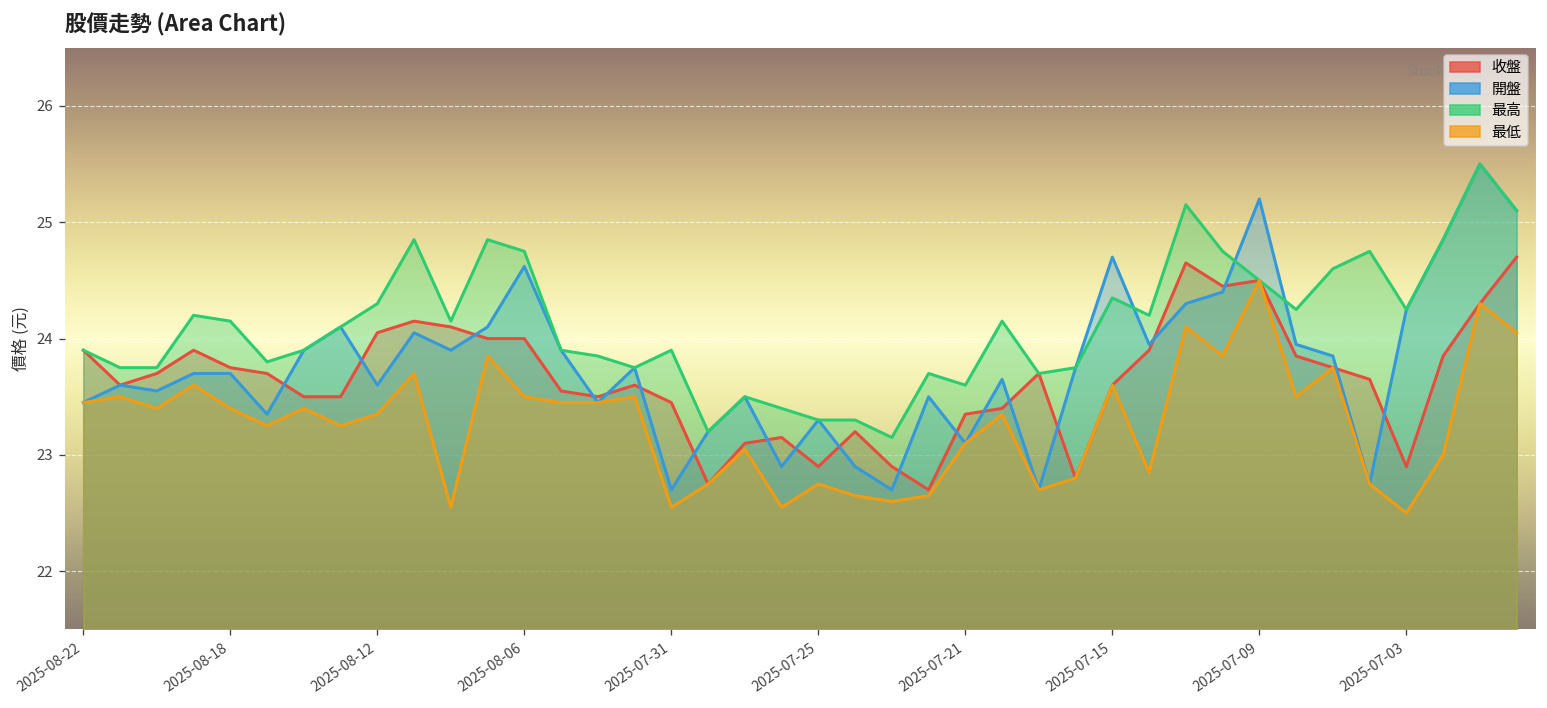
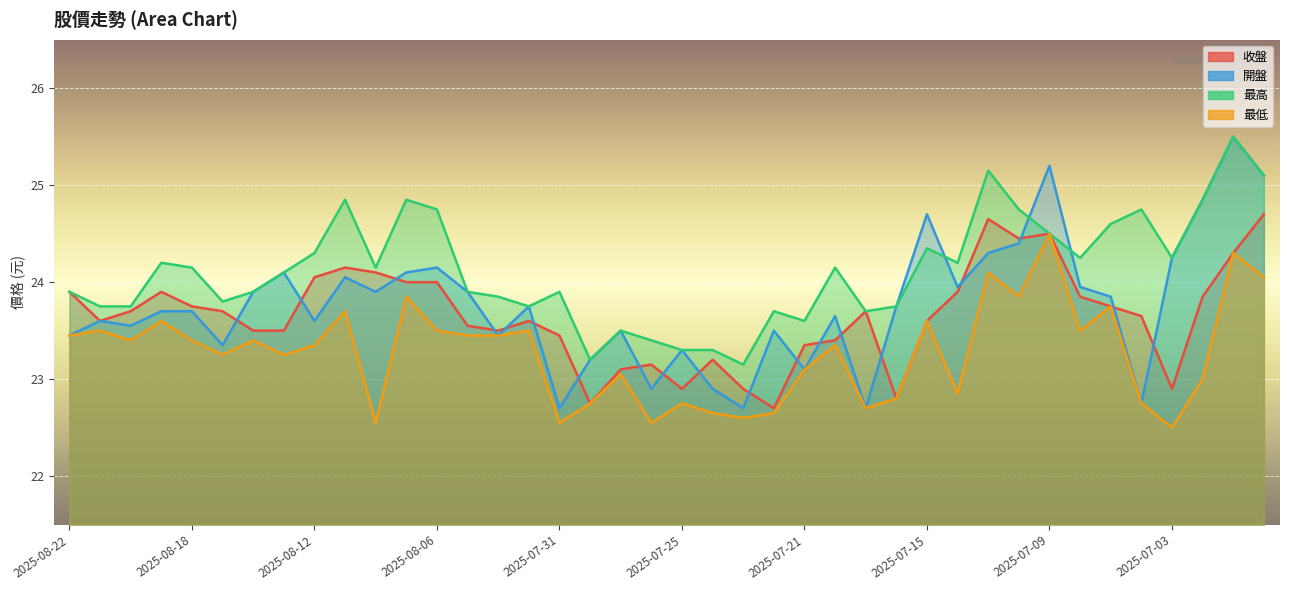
開盤, 2025-08-06: 24.6 -> 24.2
